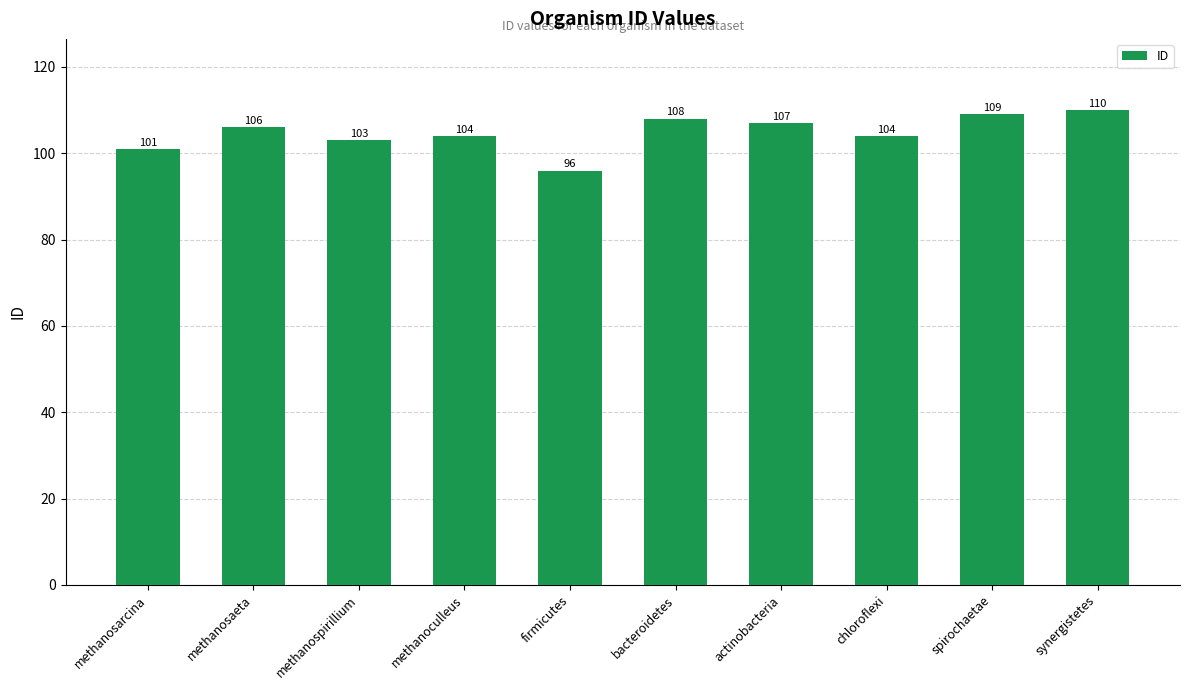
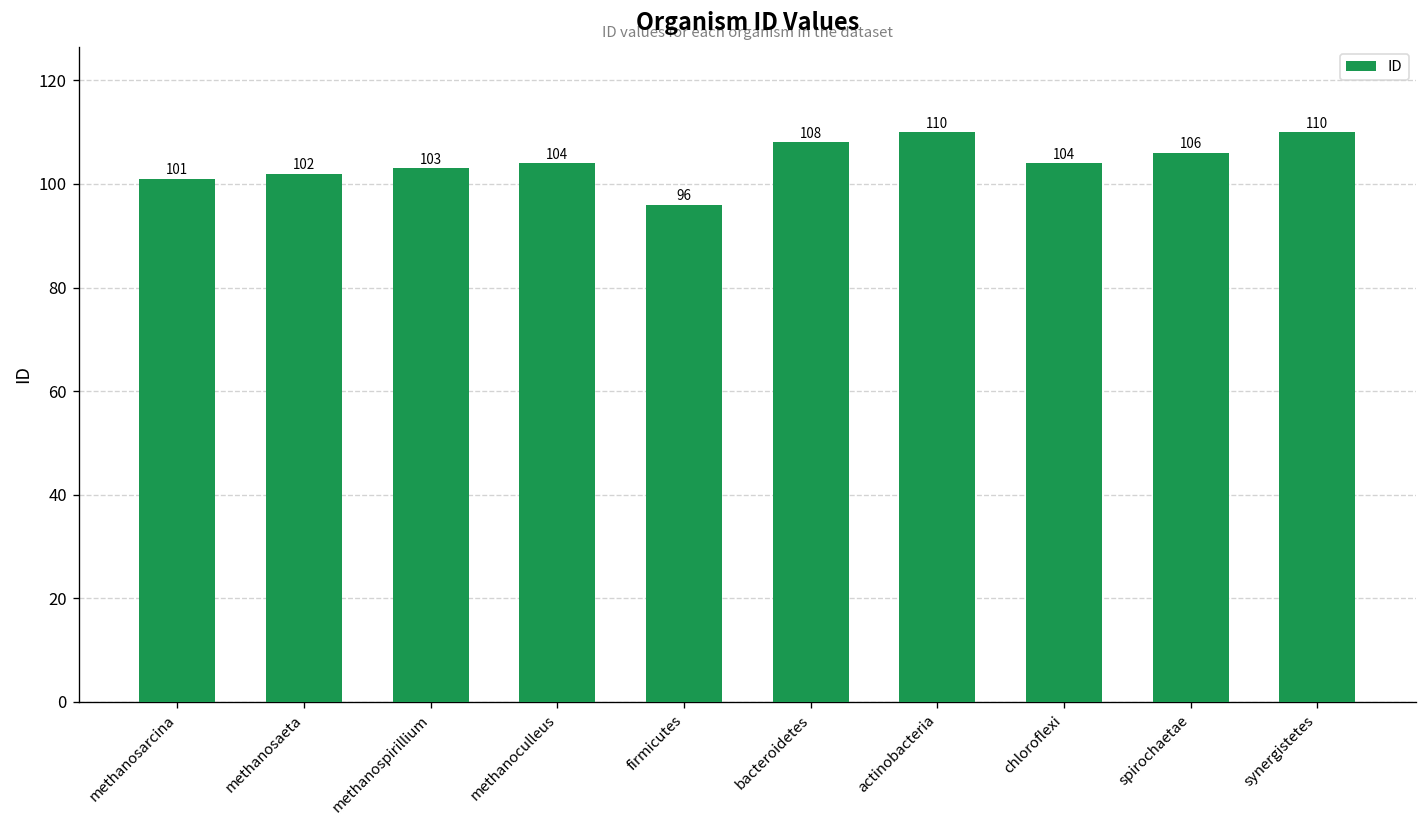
methanosaeta: 106 -> 102
actinobacteria: 107 -> 110
spirochaetae: 109 -> 106
